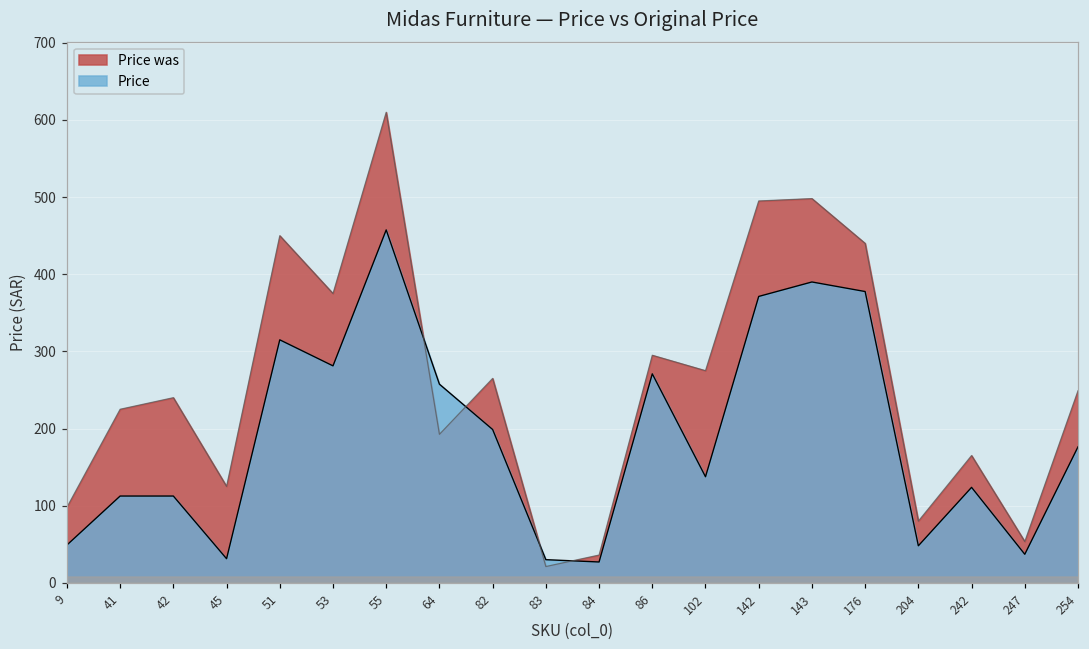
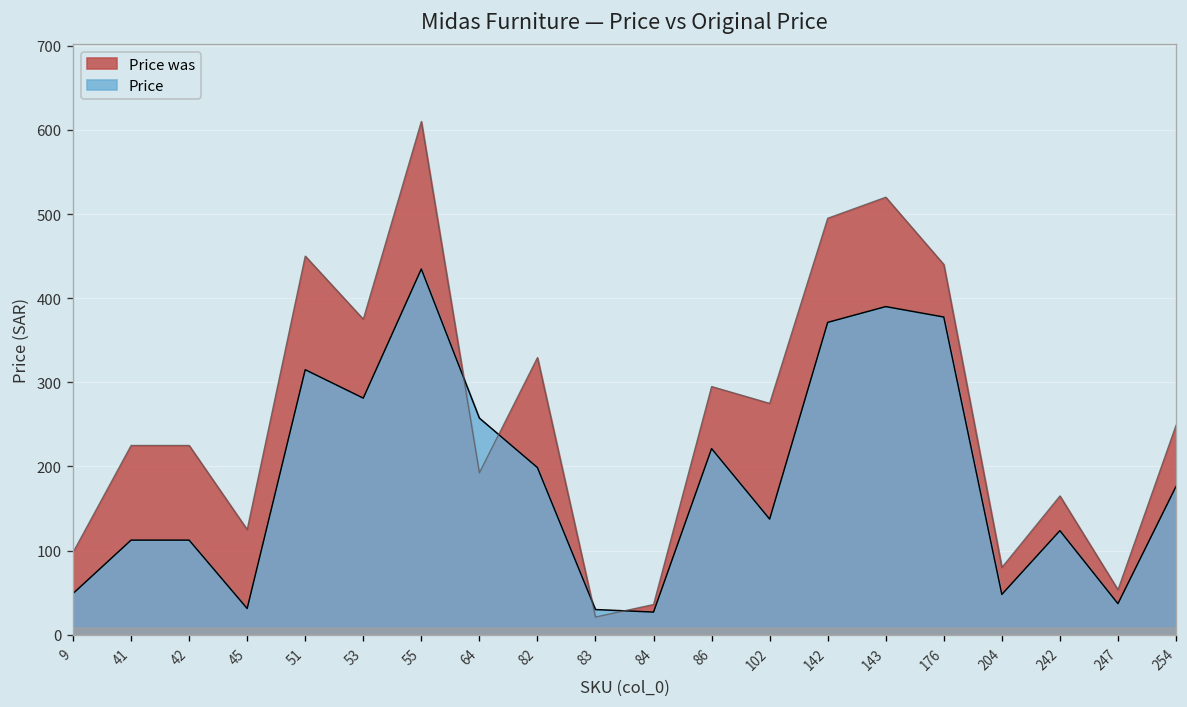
Price was, 42: 240 -> 230
Price, 55: 460 -> 430
Price was, 82: 270 -> 330
Price, 86: 270 -> 220
Price was, 143: 500 -> 520
